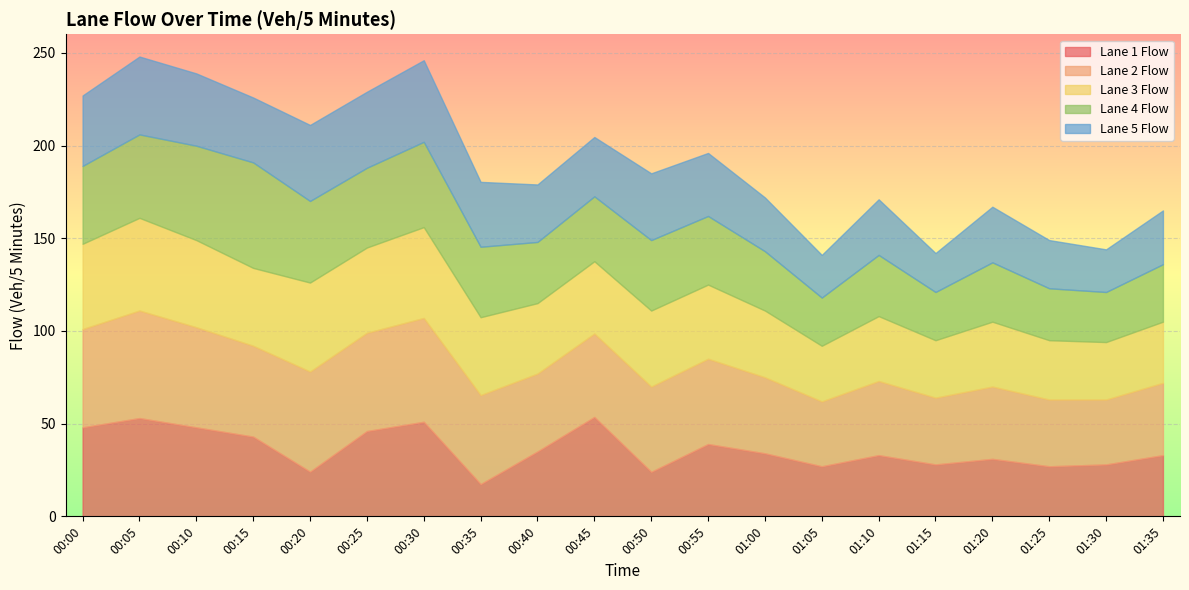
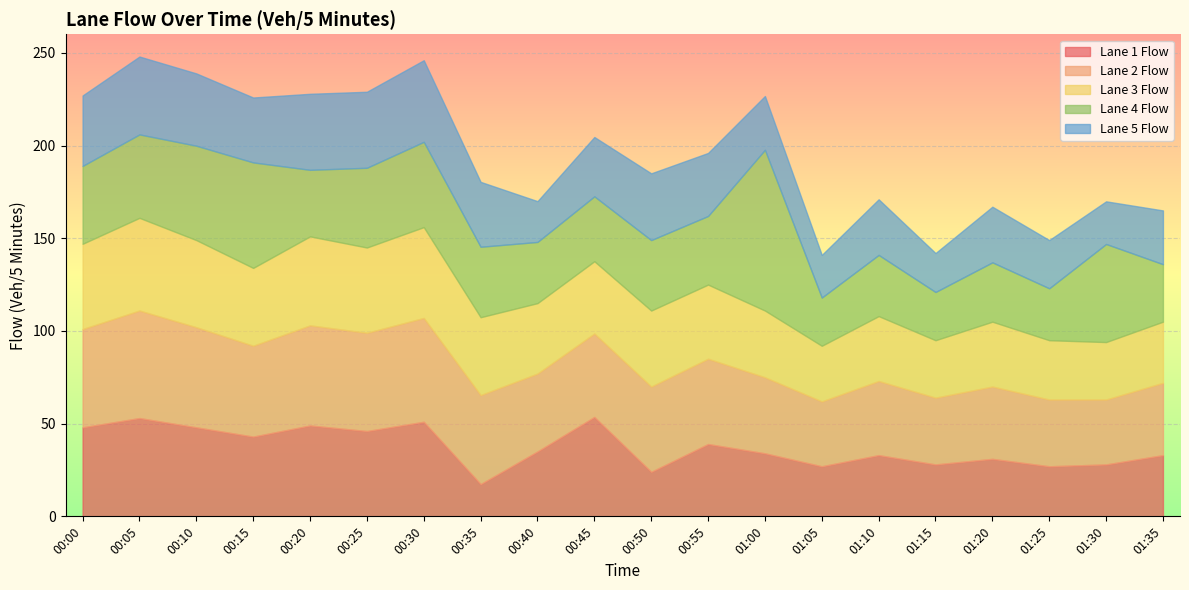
Lane 1 Flow, 00:20: 24 -> 49
Lane 4 Flow, 00:20: 44 -> 36
Lane 5 Flow, 00:40: 31 -> 22
Lane 4 Flow, 01:00: 32 -> 87
Lane 4 Flow, 01:30: 27 -> 53
